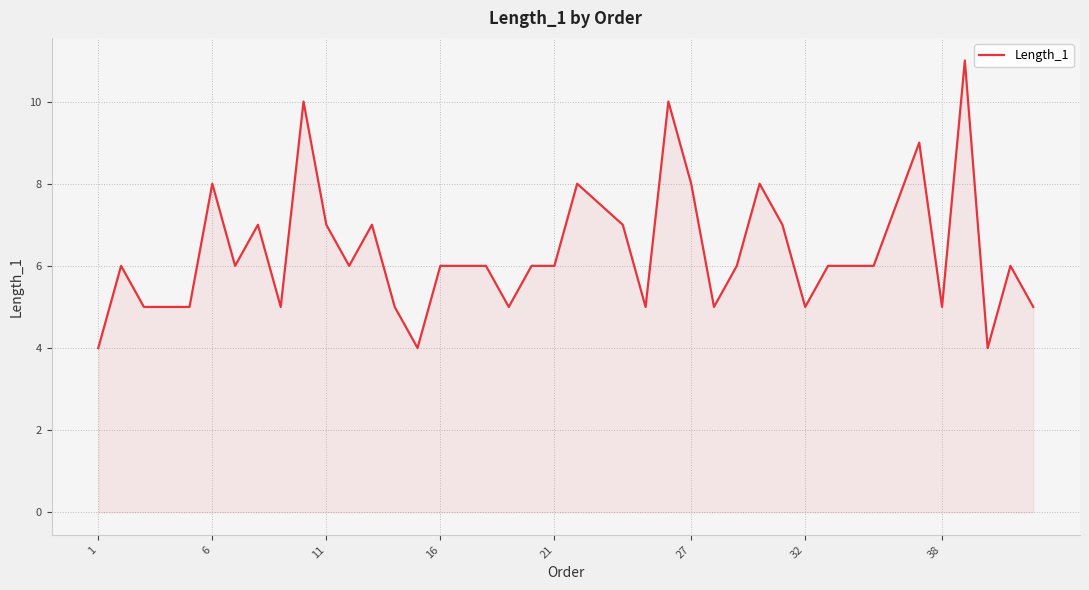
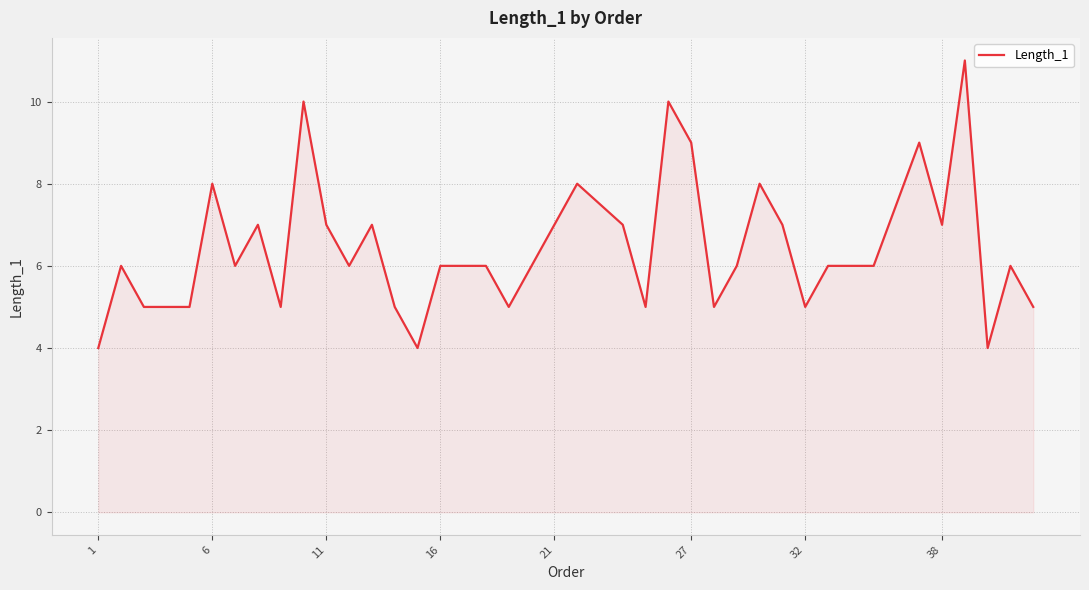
21: 6 -> 7
27: 8 -> 9
38: 5 -> 7
